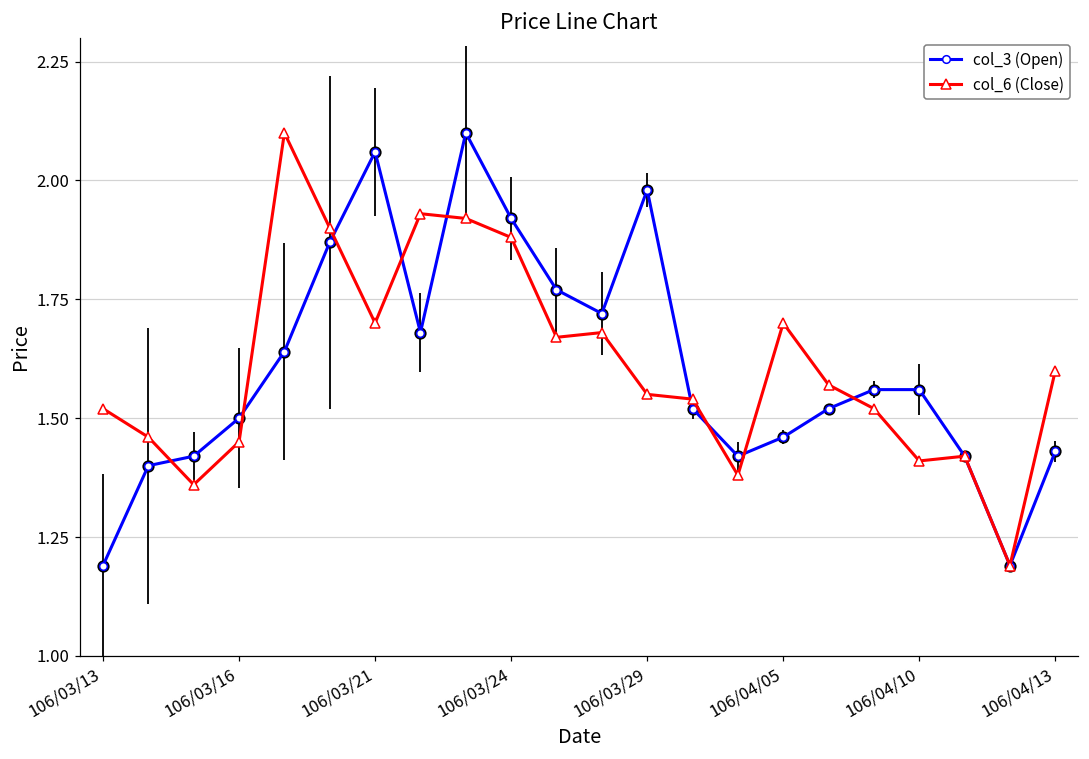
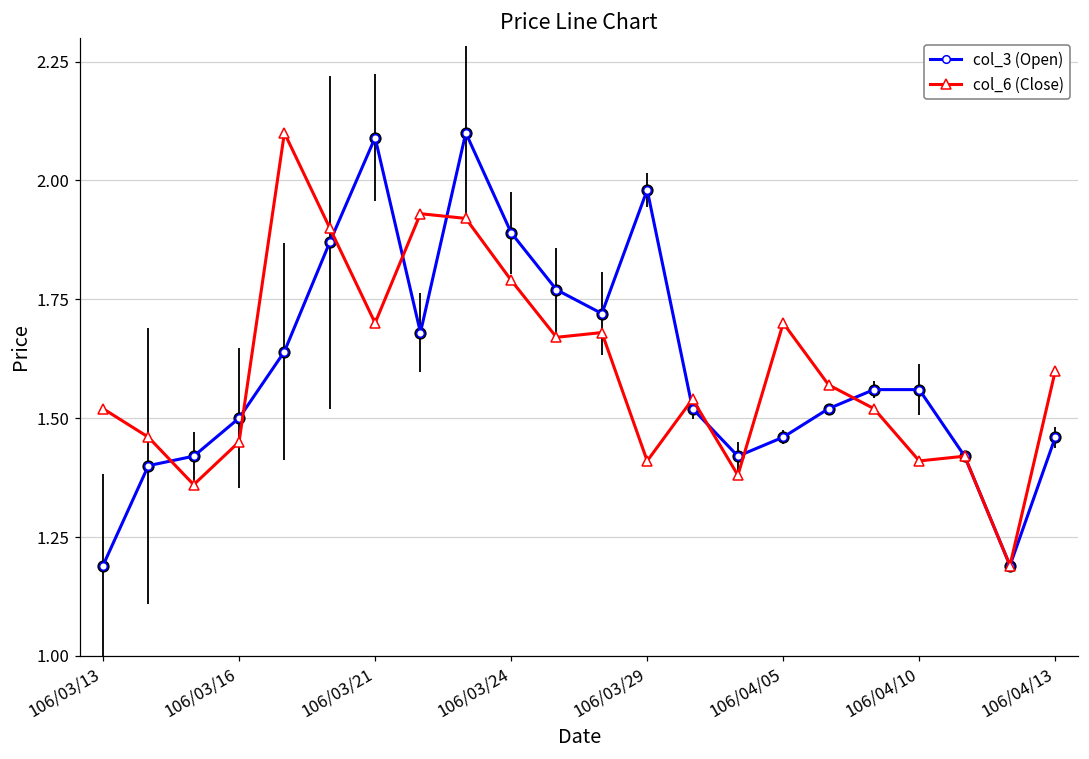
col_3 (Open), 106/03/21: 2.06 -> 2.09
col_3 (Open), 106/03/24: 1.92 -> 1.89
col_6 (Close), 106/03/24: 1.88 -> 1.79
col_6 (Close), 106/03/29: 1.55 -> 1.41
col_3 (Open), 106/04/13: 1.43 -> 1.46
